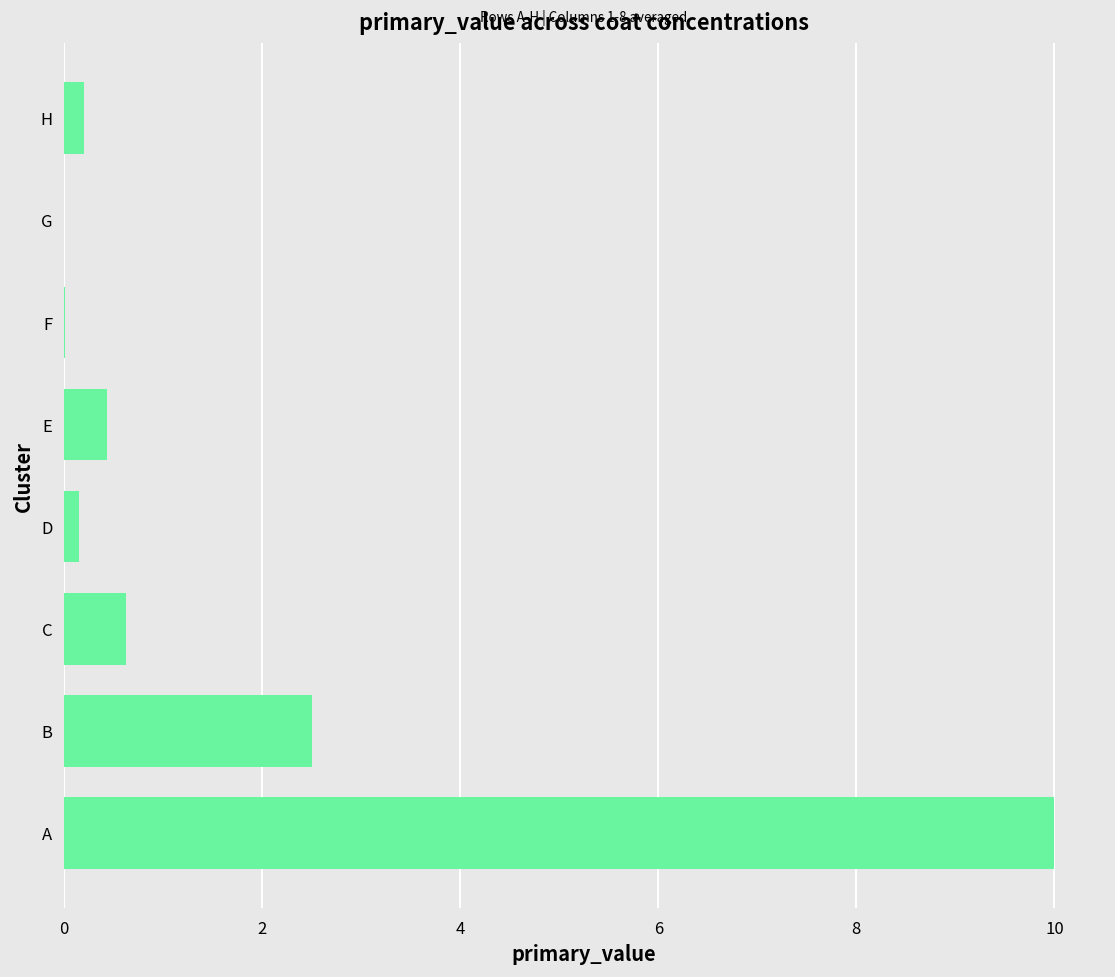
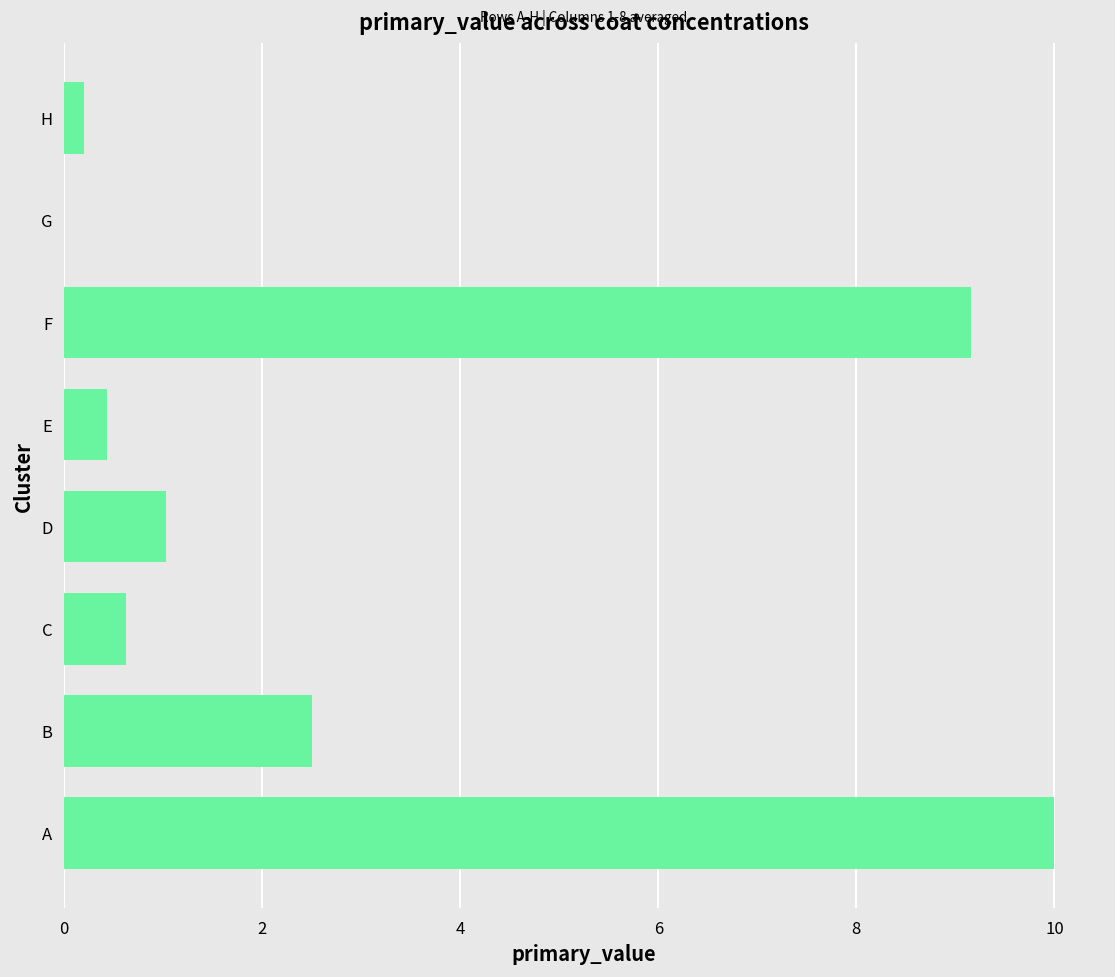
F: 0.0 -> 9.2
D: 0.2 -> 1.0
